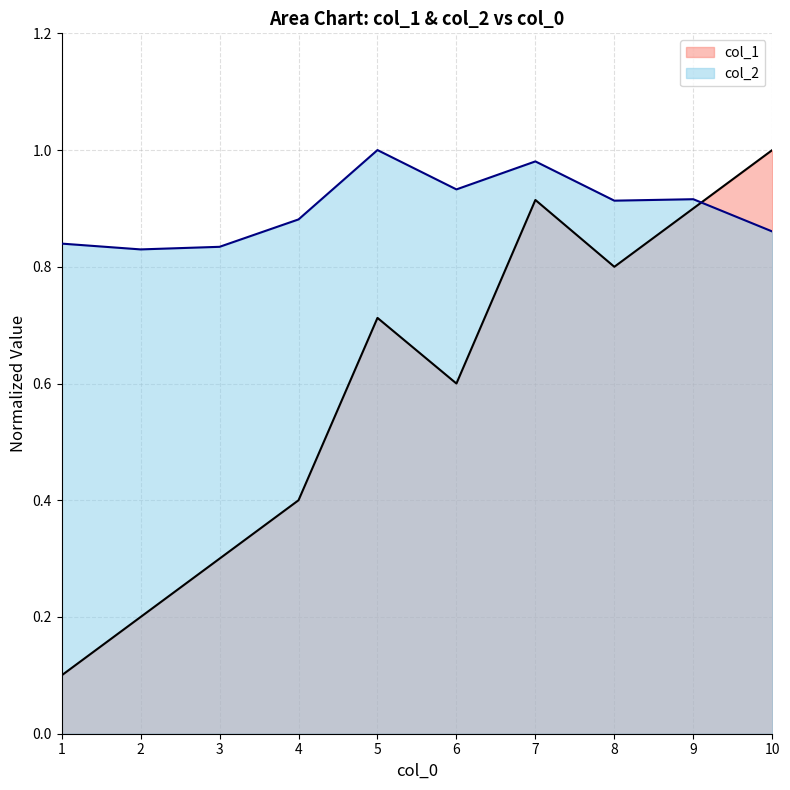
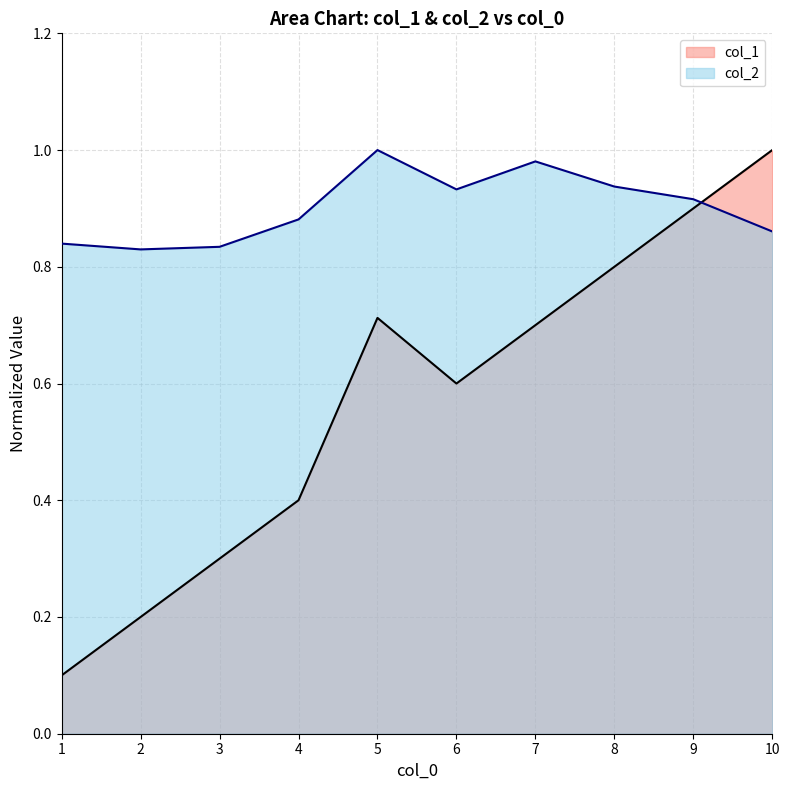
col_1, 7: 0.91 -> 0.70
col_2, 8: 0.91 -> 0.94
